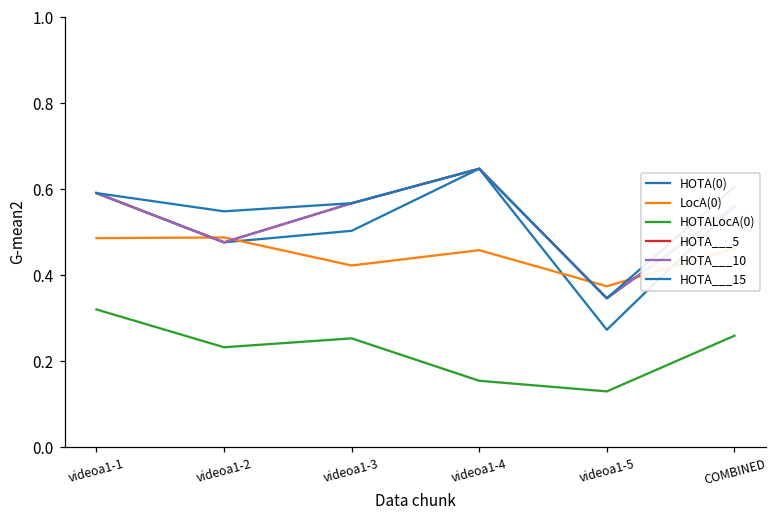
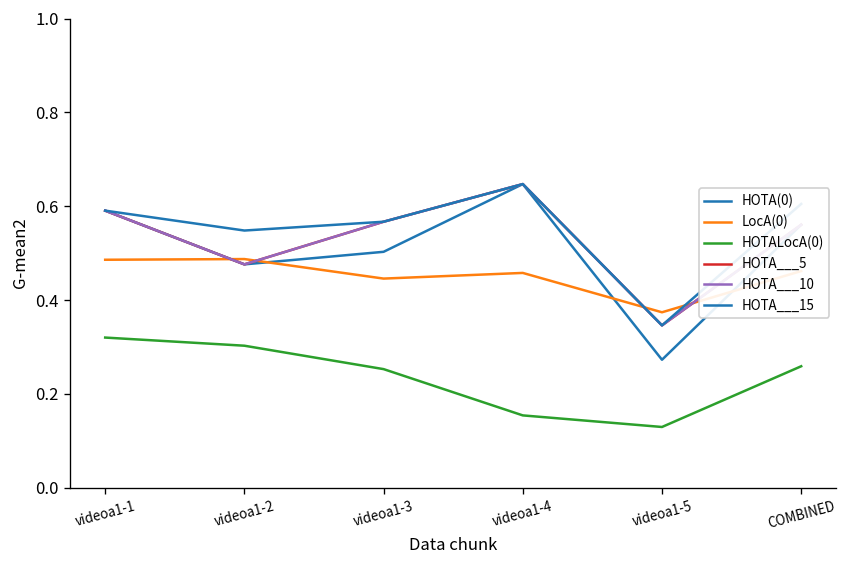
HOTALocA(0), videoa1-2: 0.23 -> 0.30
LocA(0), videoa1-3: 0.42 -> 0.45
